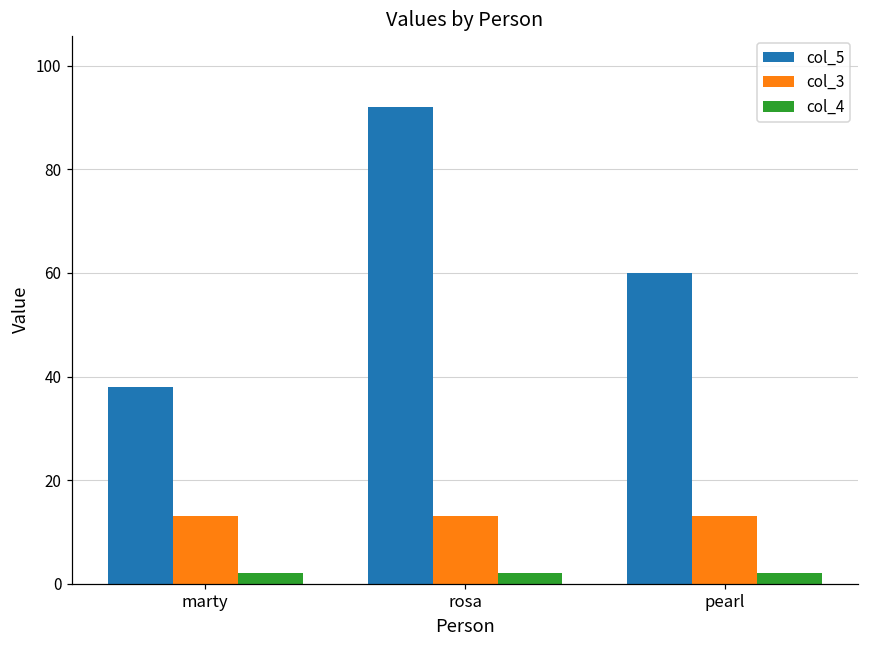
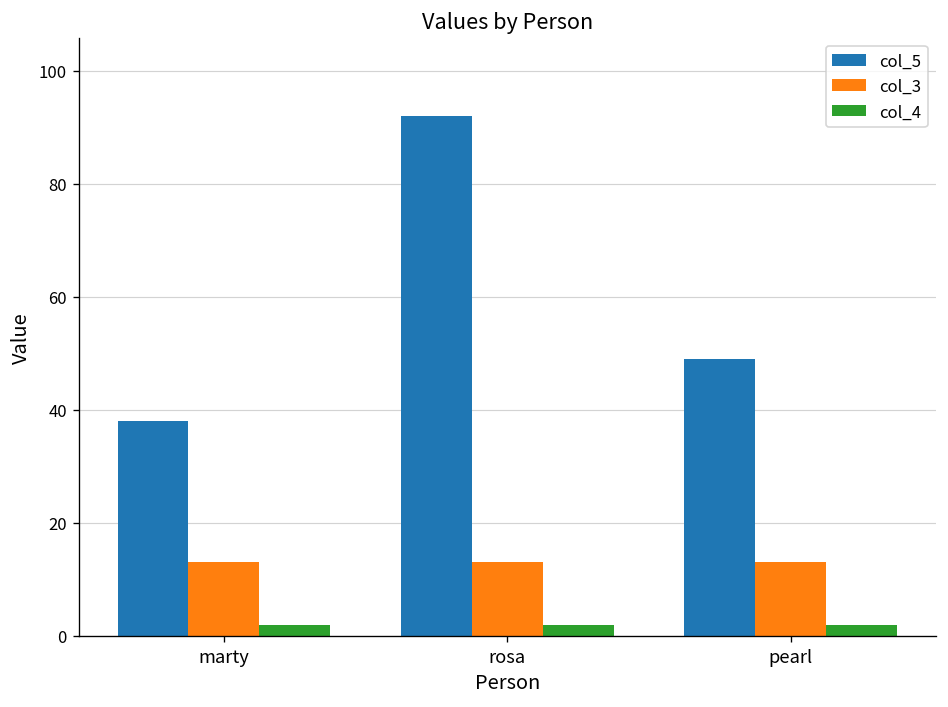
col_5, pearl: 60 -> 49
